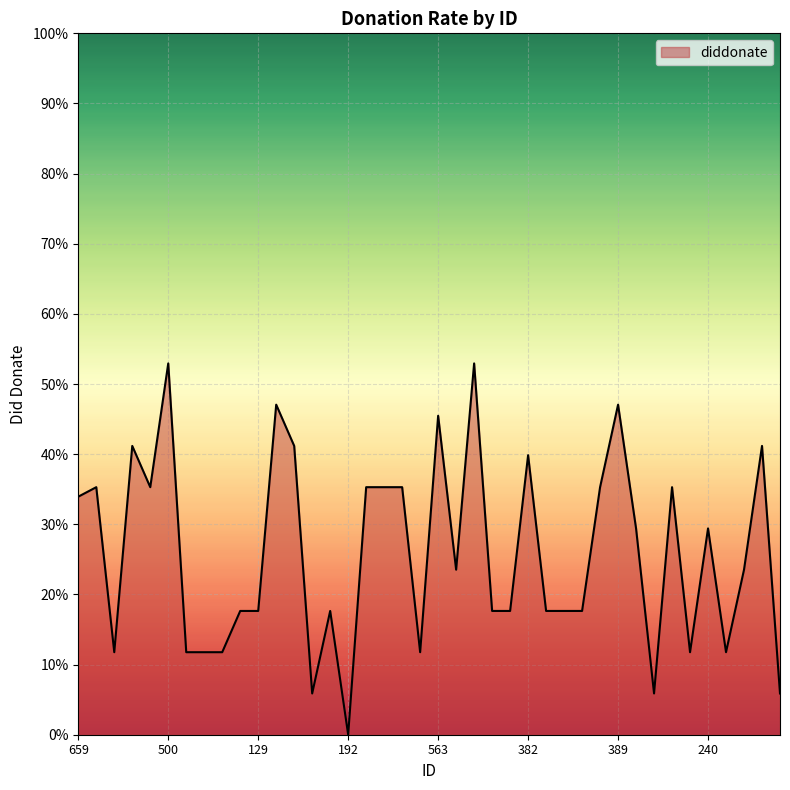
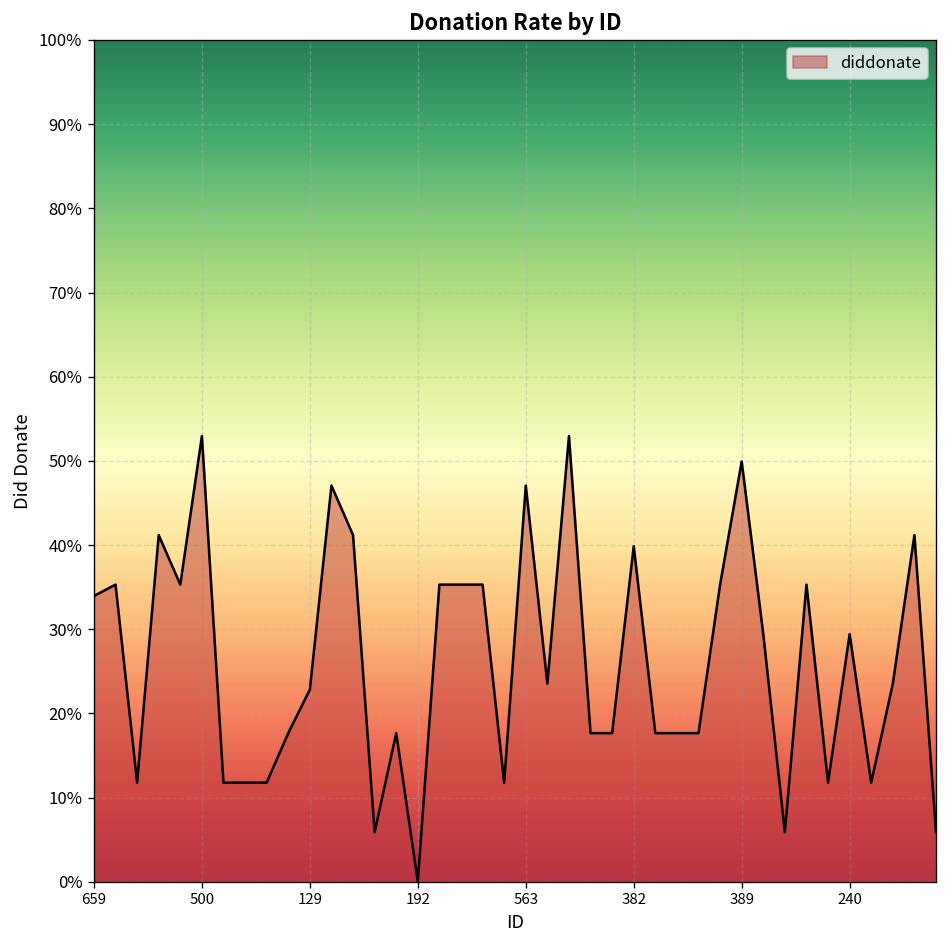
129: 18% -> 23%
563: 45% -> 47%
389: 47% -> 50%
